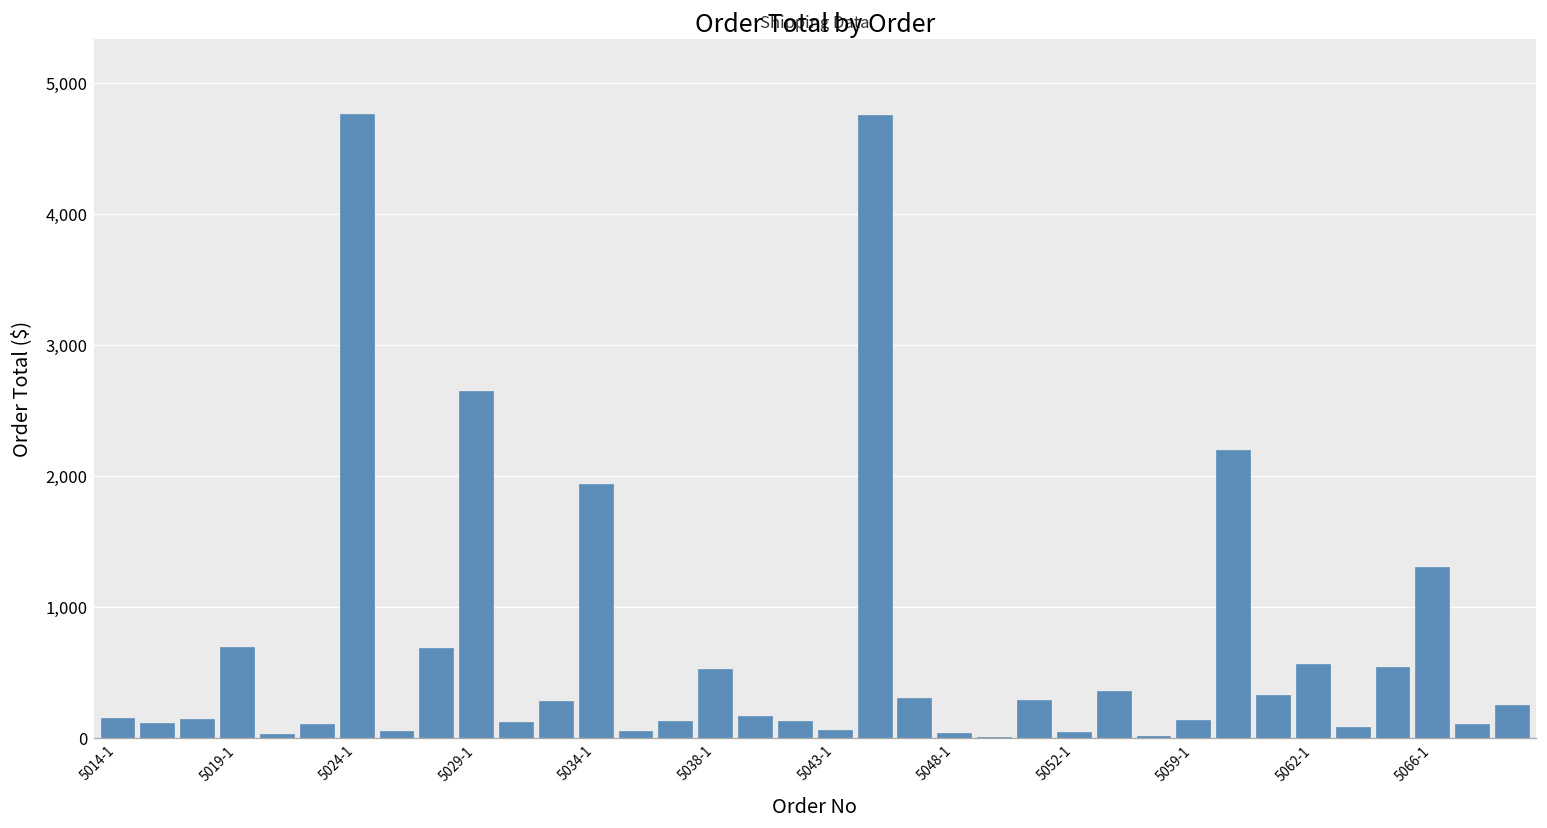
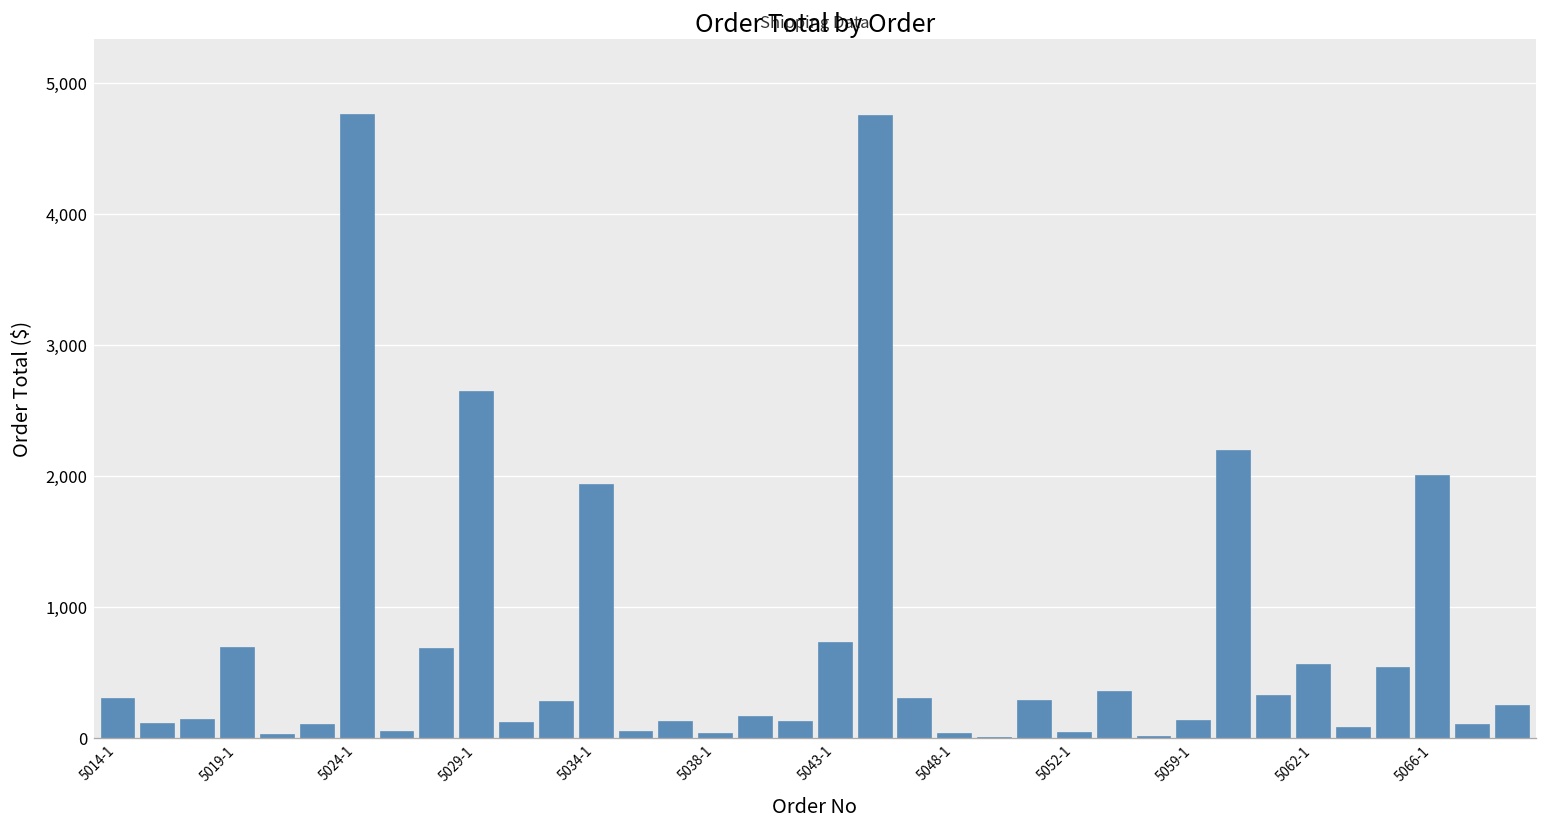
5014-1: 160 -> 310
5038-1: 530 -> 40
5043-1: 60 -> 740
5066-1: 1,310 -> 2,010
